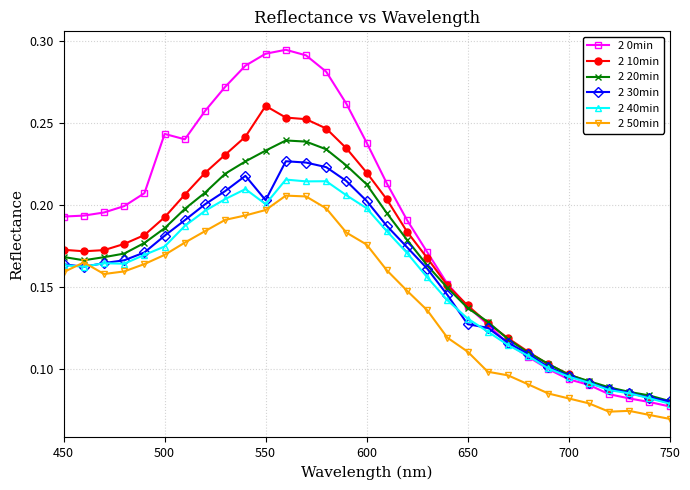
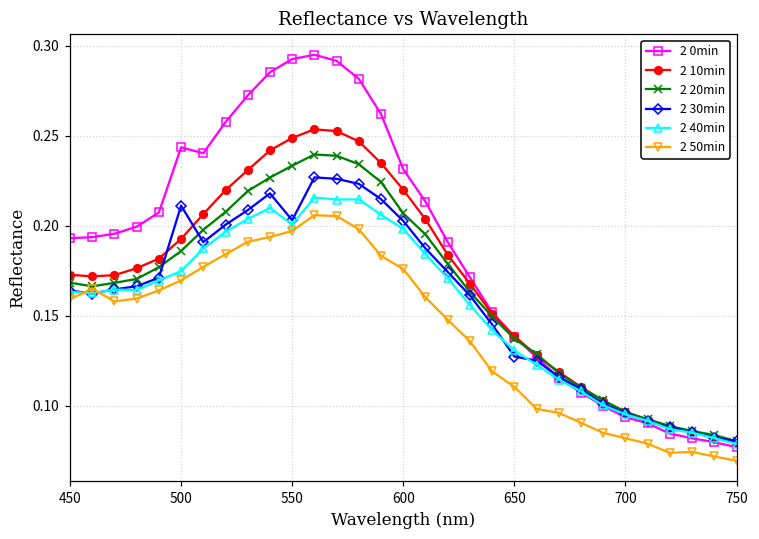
2 30min, 500: 0.181 -> 0.211
2 10min, 550: 0.261 -> 0.249
2 0min, 600: 0.238 -> 0.231
2 20min, 600: 0.213 -> 0.207
